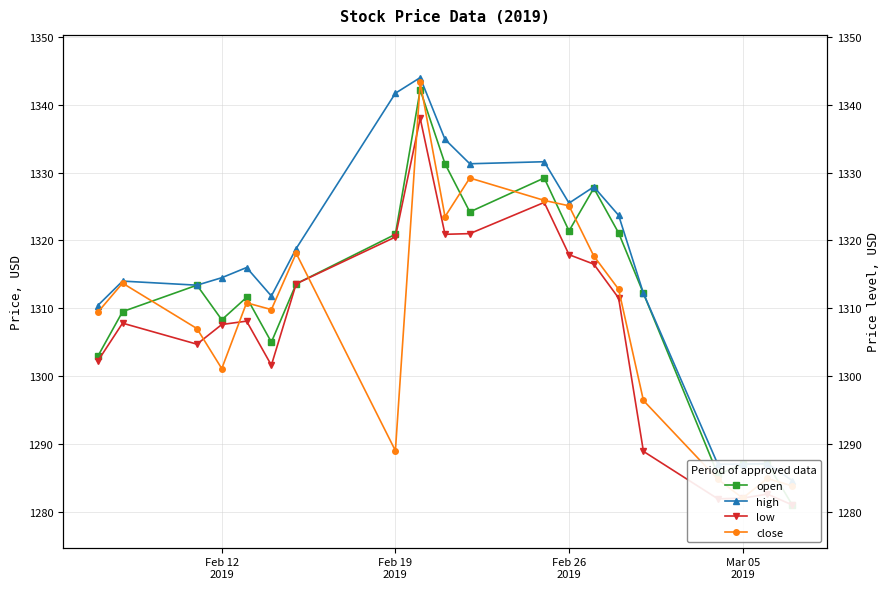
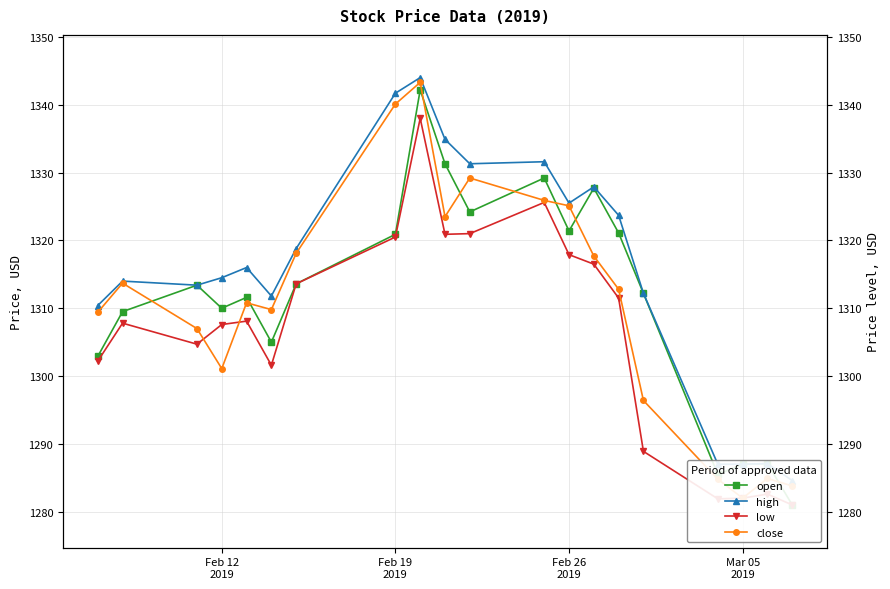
open, Feb 12 2019: 1308 -> 1310
close, Feb 19 2019: 1289 -> 1340
